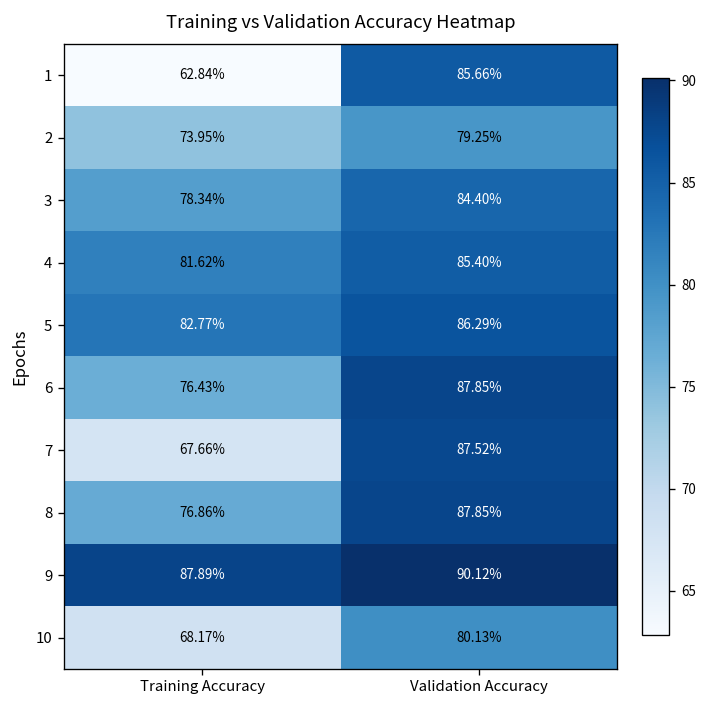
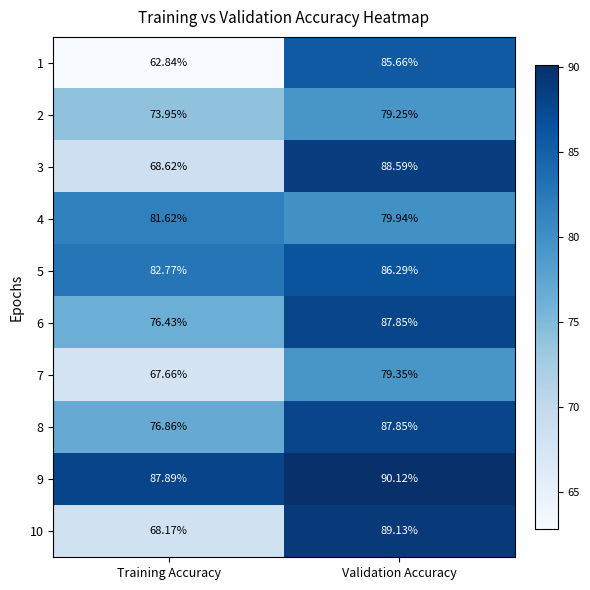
3, Training Accuracy: 78.34% -> 68.62%
3, Validation Accuracy: 84.40% -> 88.59%
4, Validation Accuracy: 85.40% -> 79.94%
7, Validation Accuracy: 87.52% -> 79.35%
10, Validation Accuracy: 80.13% -> 89.13%
